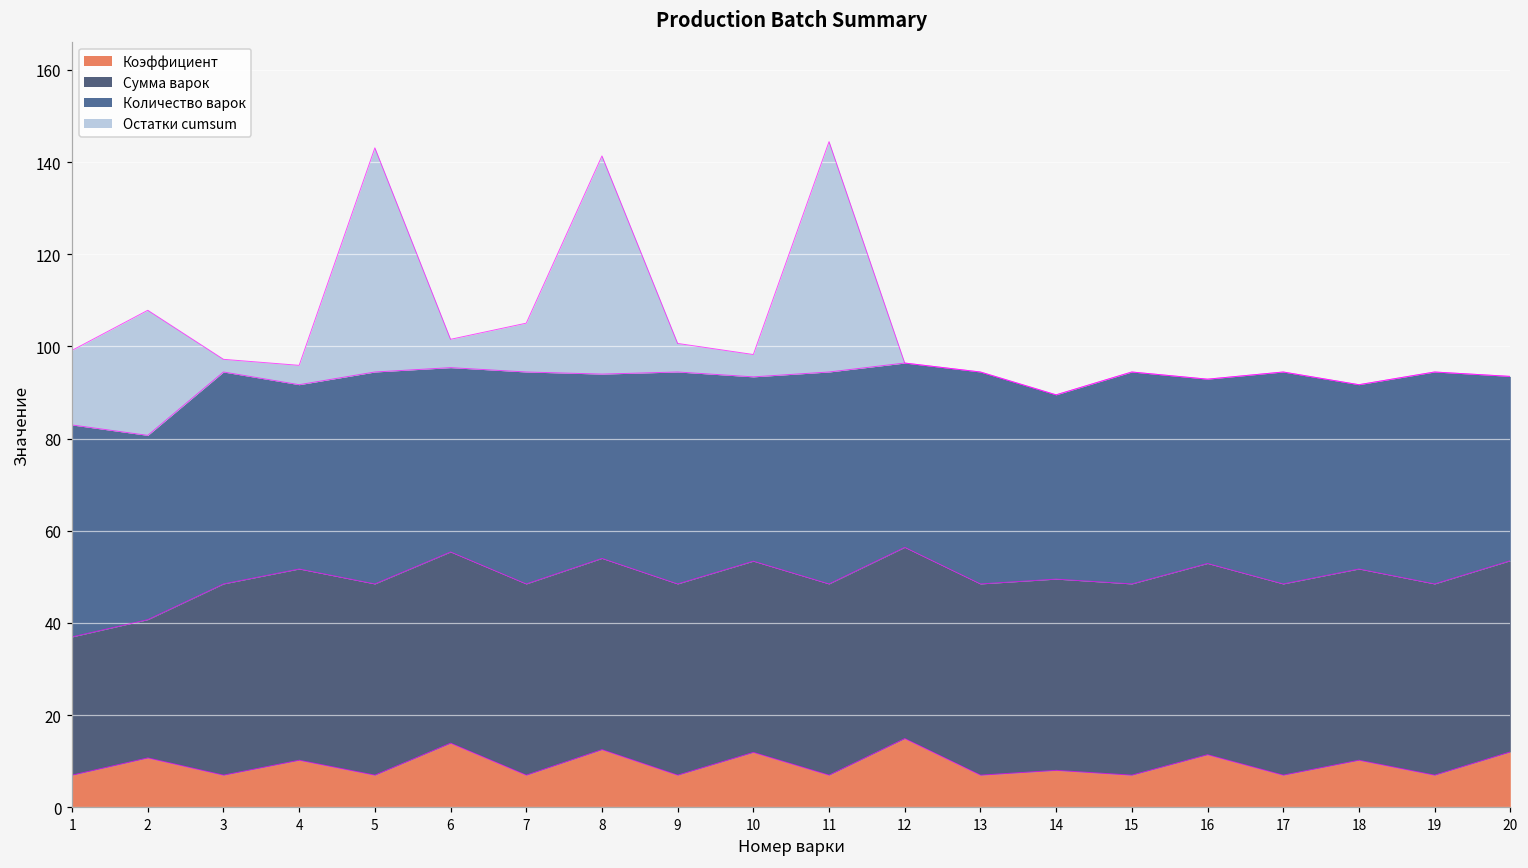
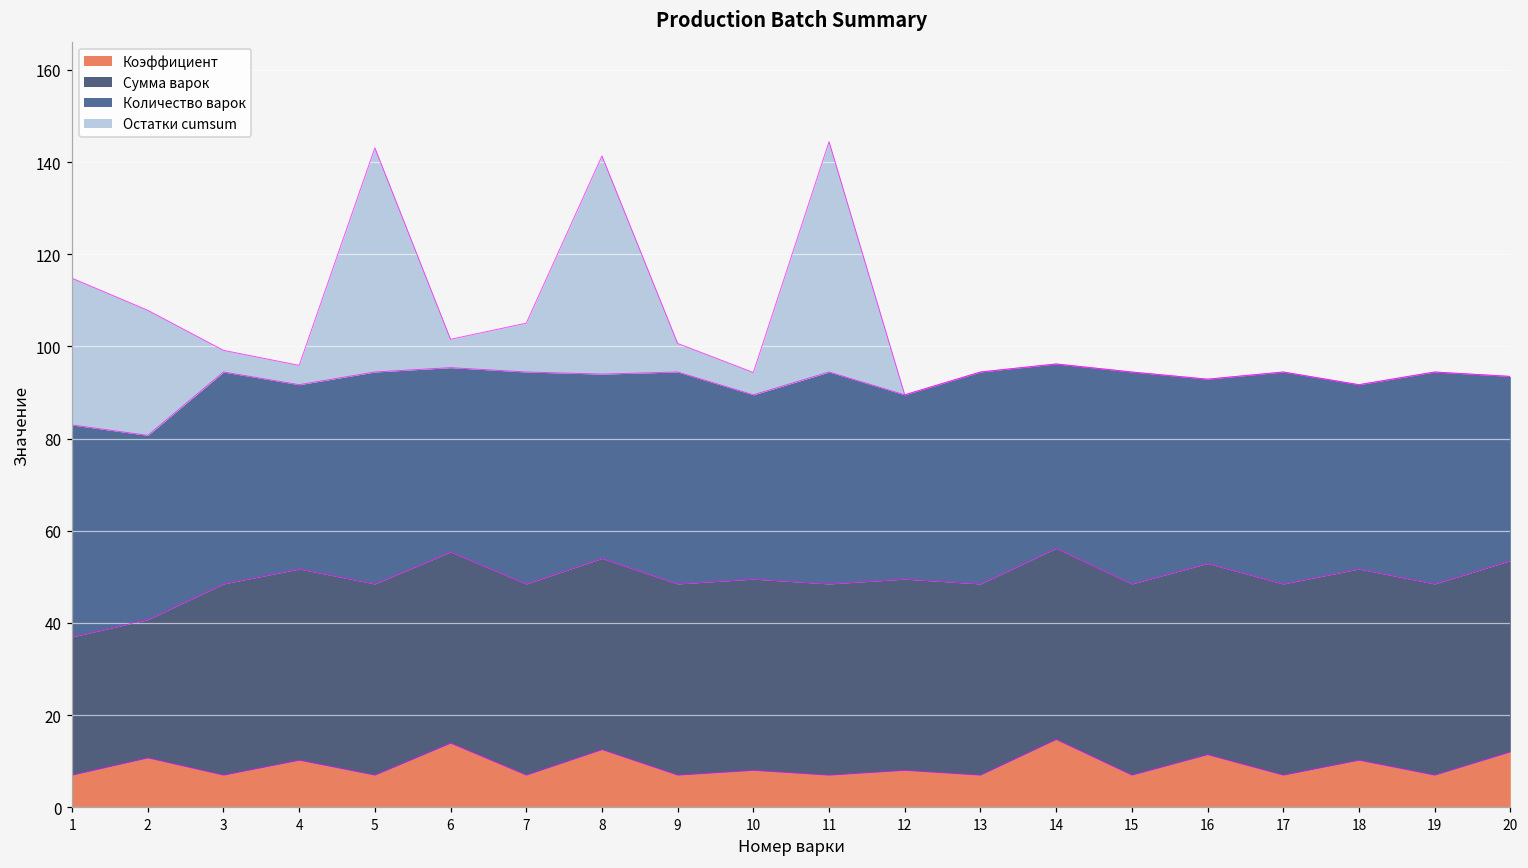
Остатки cumsum, 1: 16 -> 32
Остатки cumsum, 3: 3 -> 5
Коэффициент, 10: 12 -> 8
Коэффициент, 12: 15 -> 8
Коэффициент, 14: 8 -> 15
